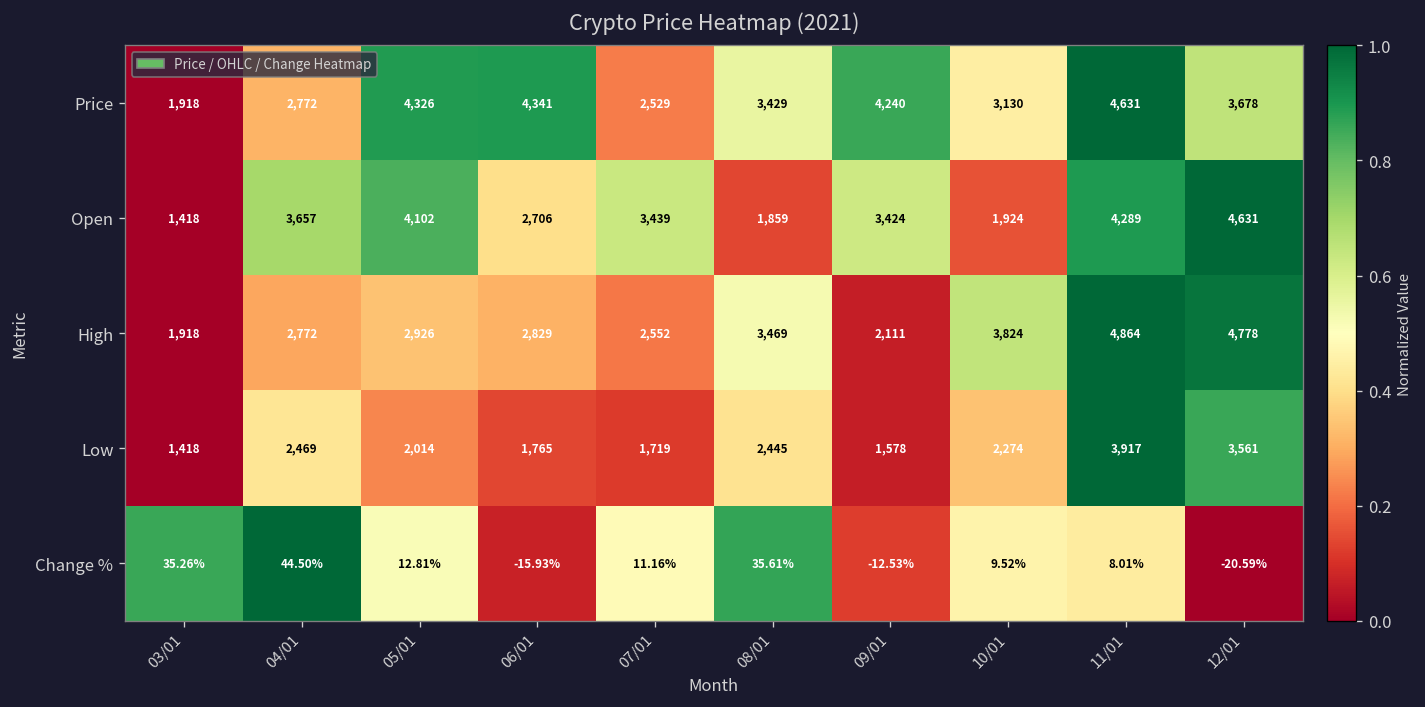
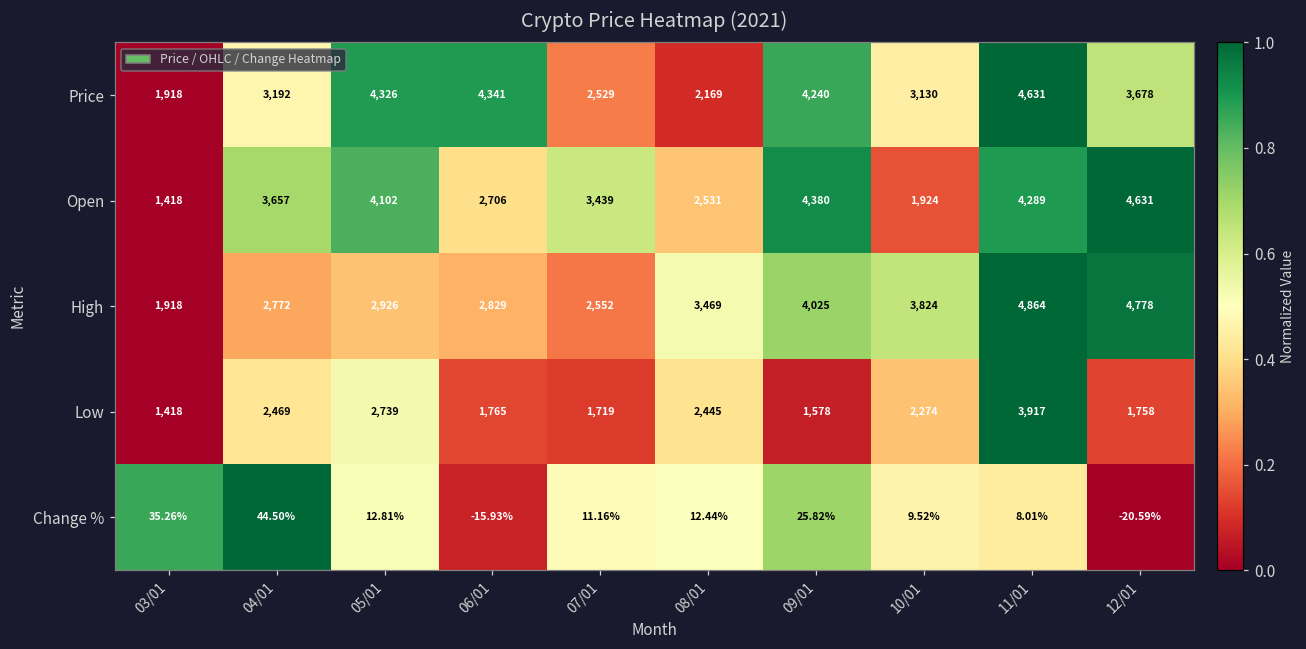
Price, 04/01: 2,772 -> 3,192
Price, 08/01: 3,429 -> 2,169
Open, 08/01: 1,859 -> 2,531
Open, 09/01: 3,424 -> 4,380
High, 09/01: 2,111 -> 4,025
Low, 05/01: 2,014 -> 2,739
Low, 12/01: 3,561 -> 1,758
Change %, 08/01: 35.61% -> 12.44%
Change %, 09/01: -12.53% -> 25.82%
